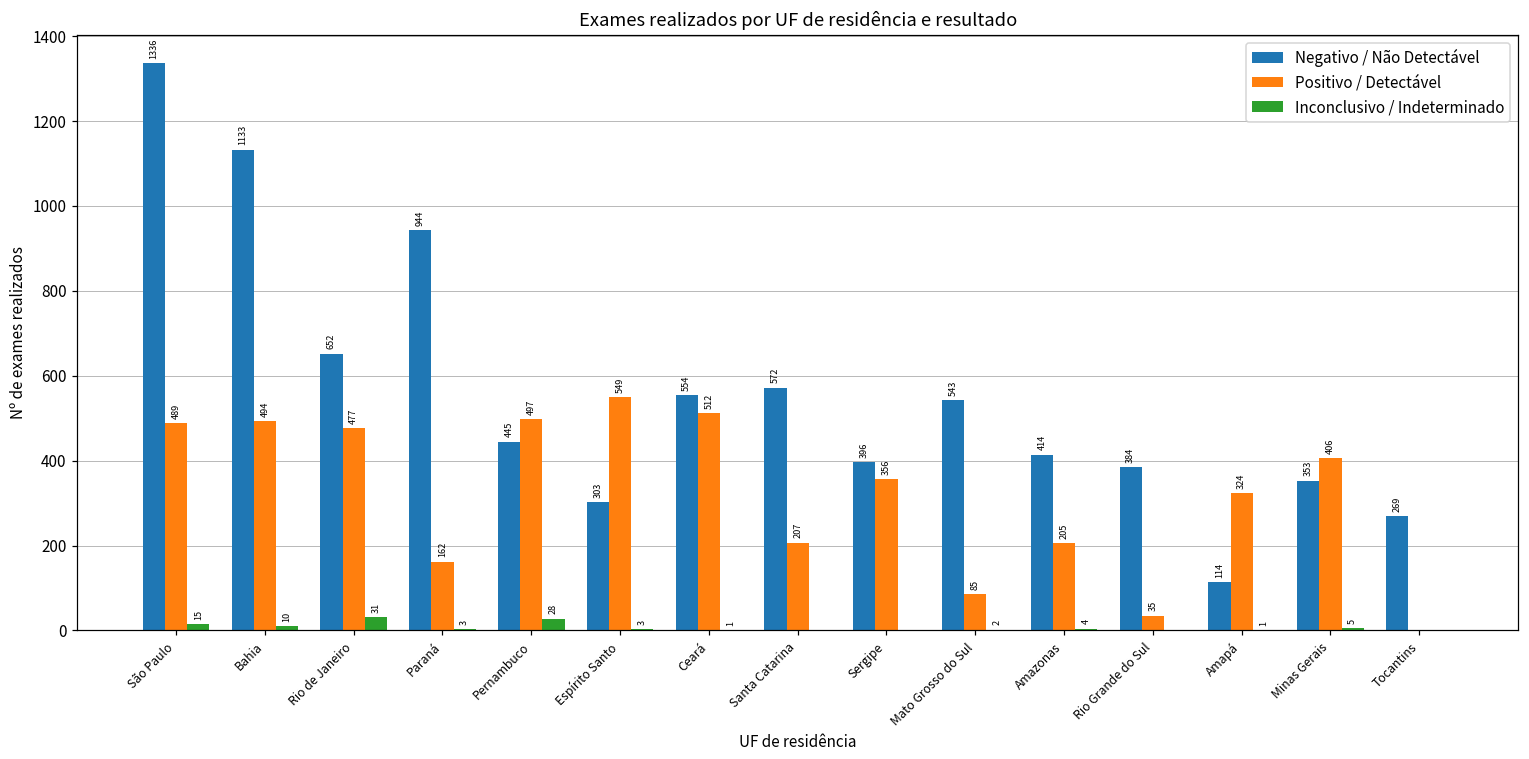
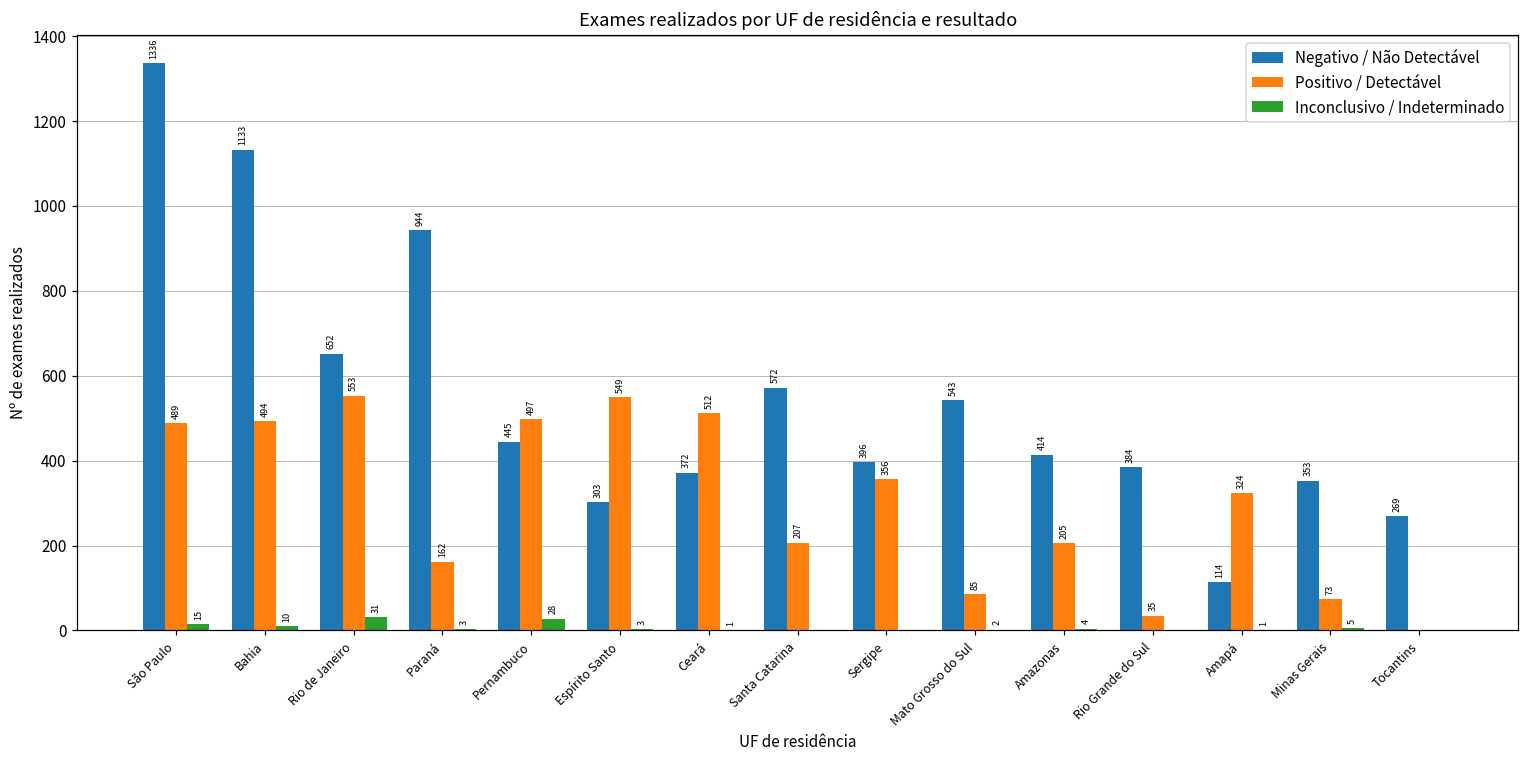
Positivo / Detectável, Rio de Janeiro: 477 -> 553
Negativo / Não Detectável, Ceará: 554 -> 372
Positivo / Detectável, Minas Gerais: 406 -> 73
